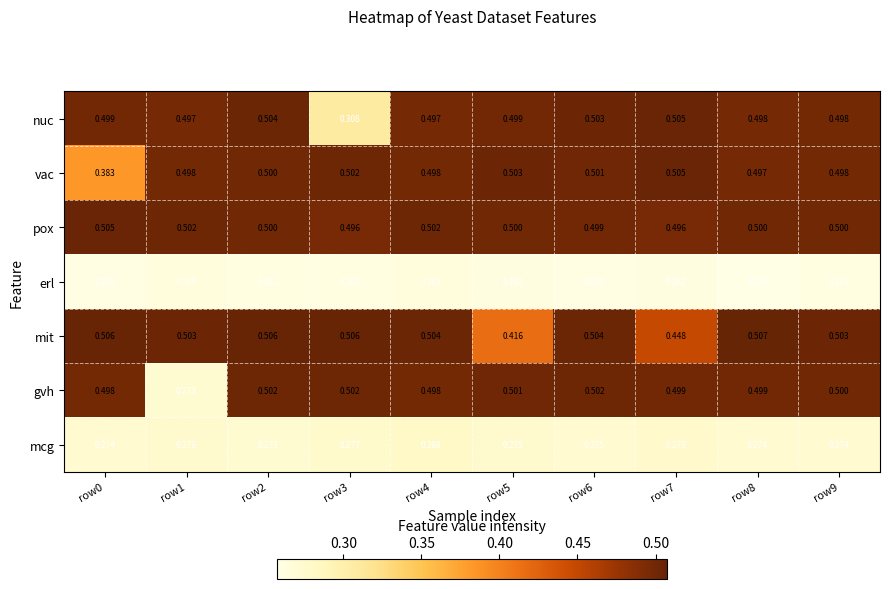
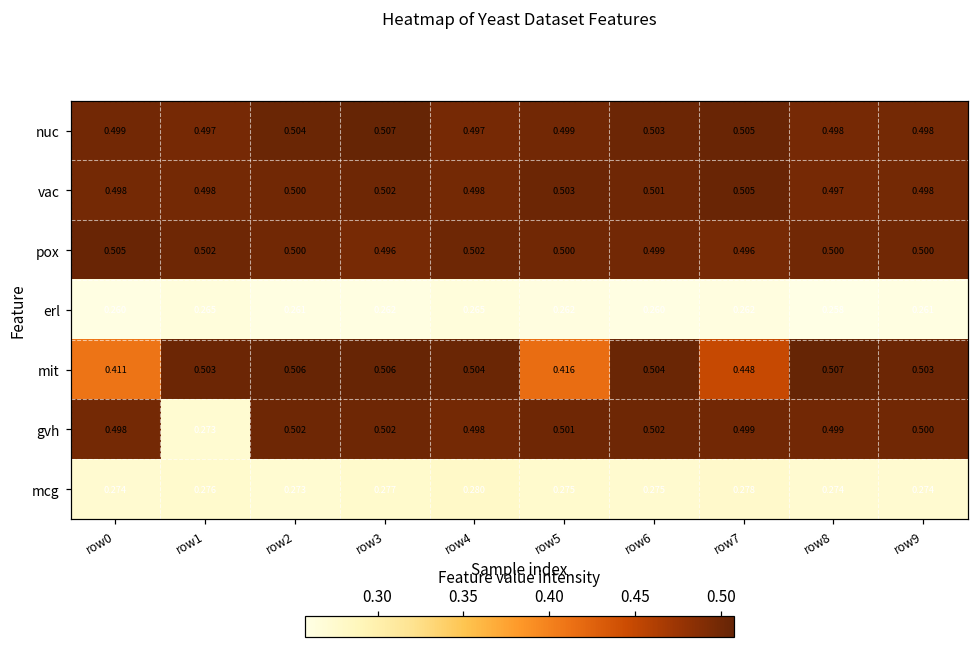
nuc, row3: 0.308 -> 0.507
vac, row0: 0.383 -> 0.498
mit, row0: 0.506 -> 0.411
